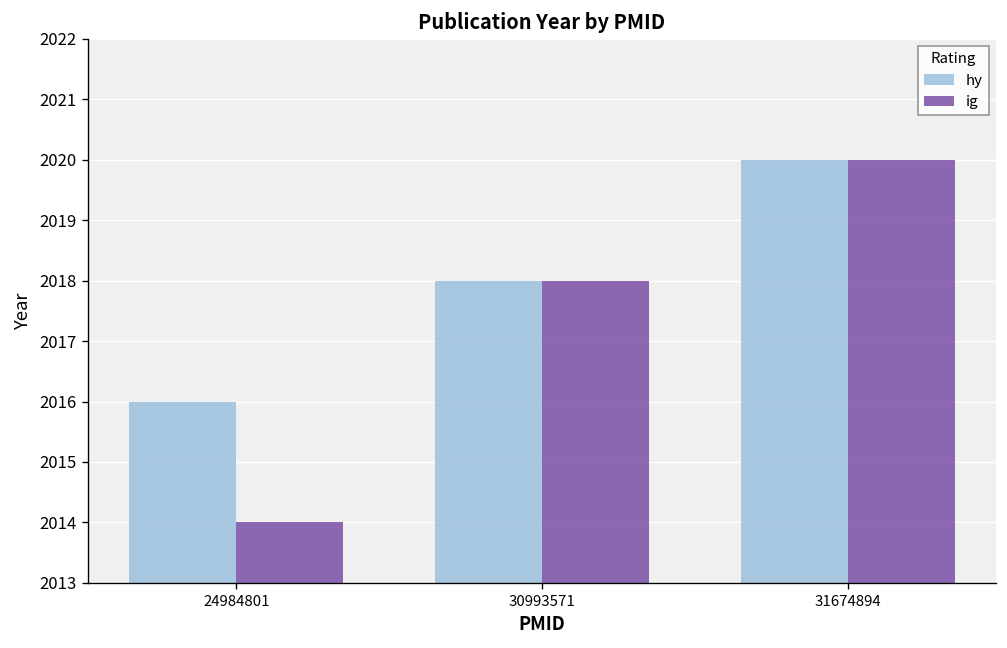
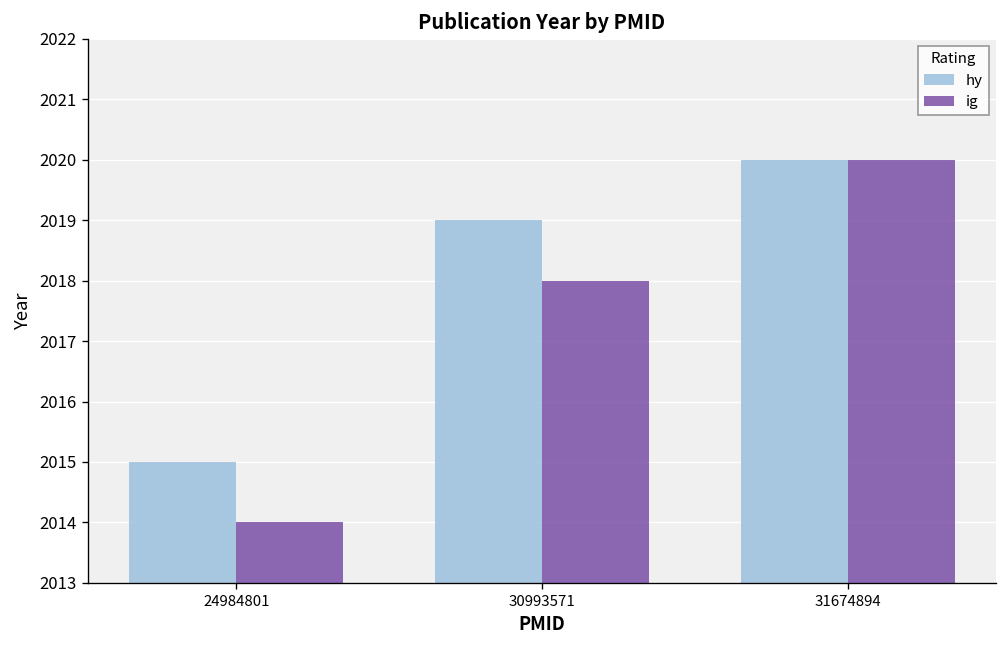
hy, 24984801: 2016 -> 2015
hy, 30993571: 2018 -> 2019
